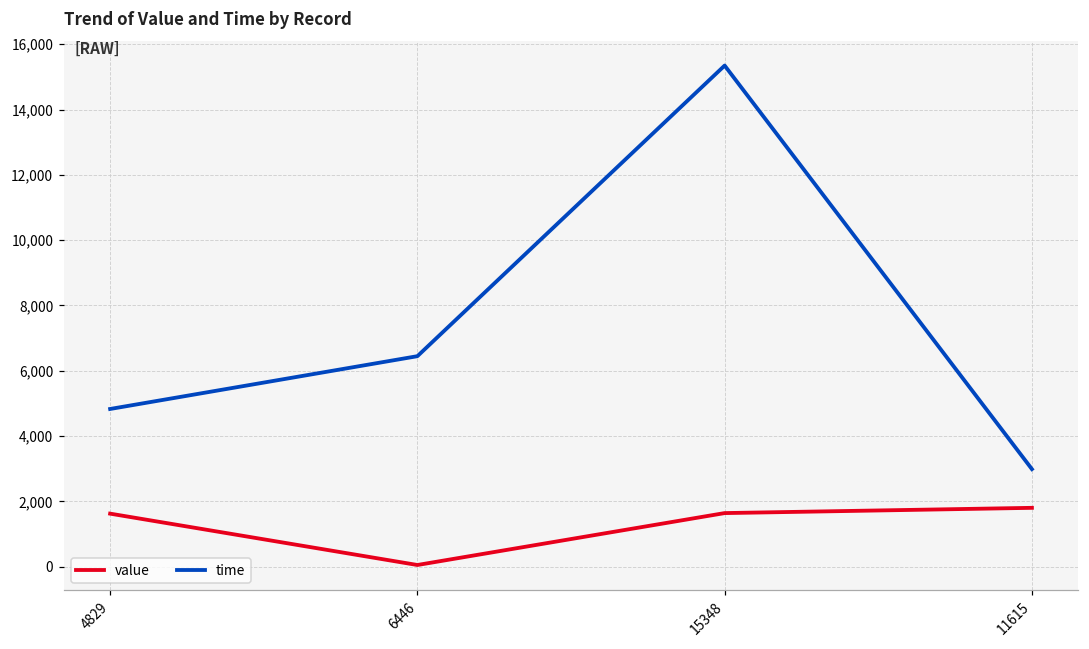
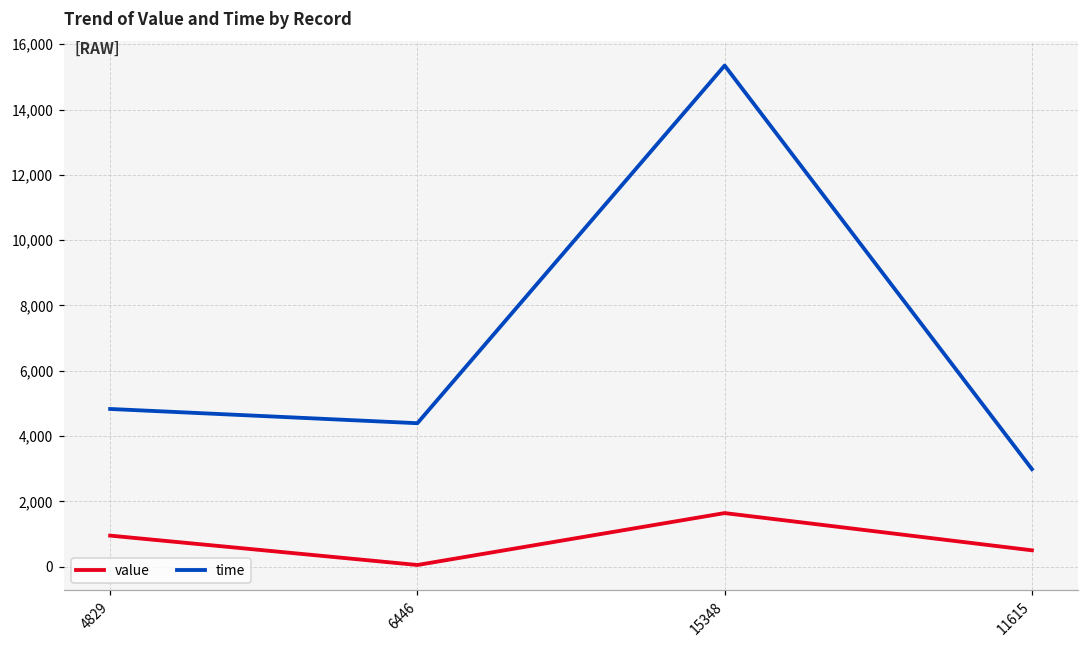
value, 4829: 1,600 -> 1,000
time, 6446: 6,400 -> 4,400
value, 11615: 1,800 -> 500
